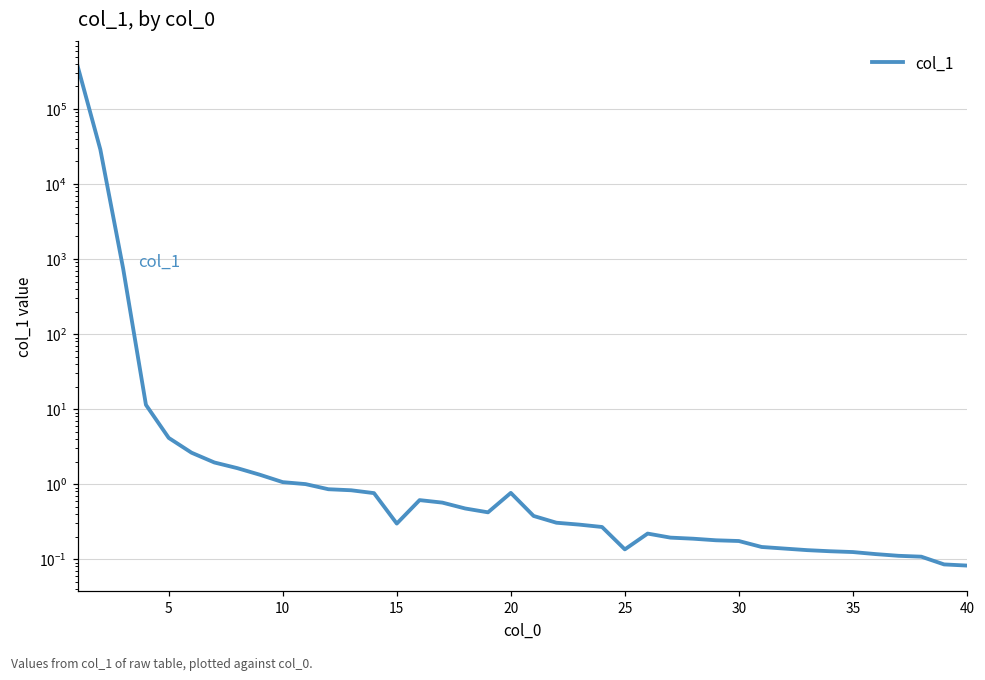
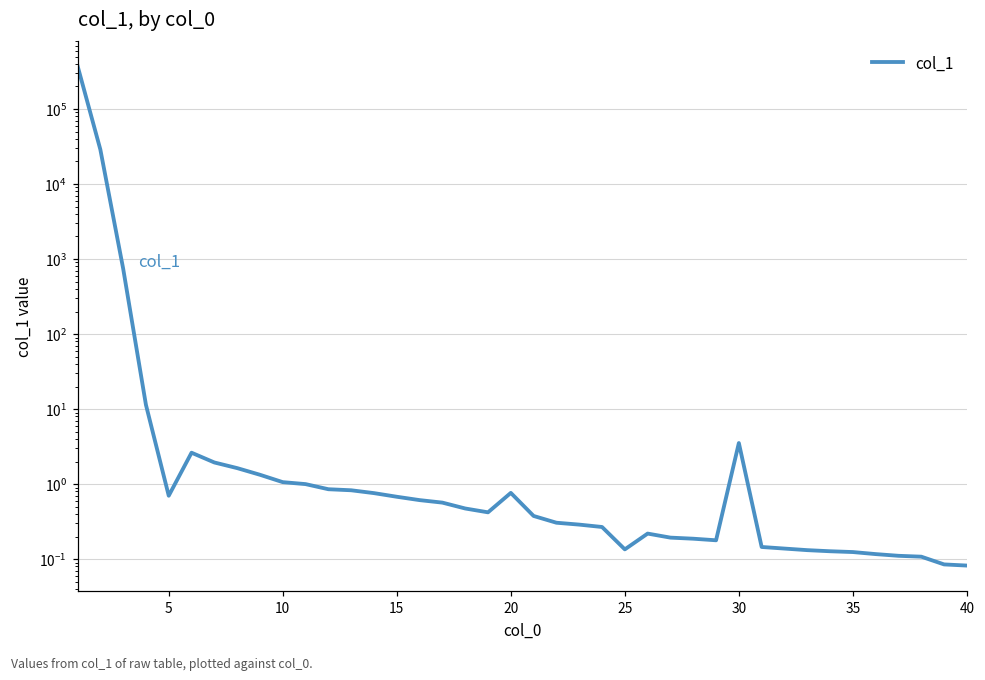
5: 4 -> 0.7
15: 0.3 -> 0.7
30: 0.17 -> 4
